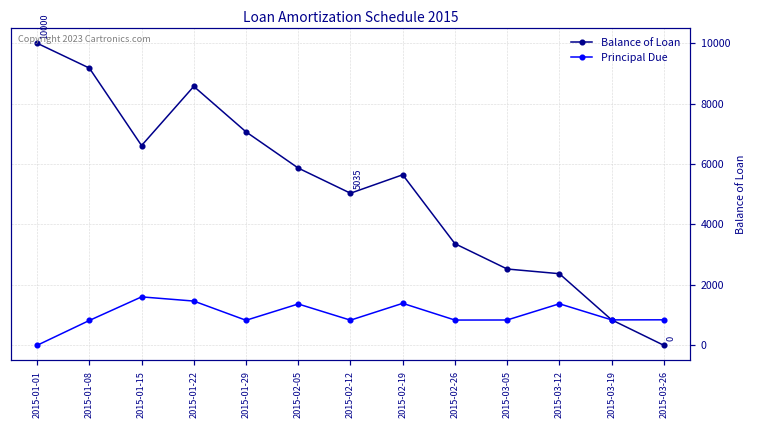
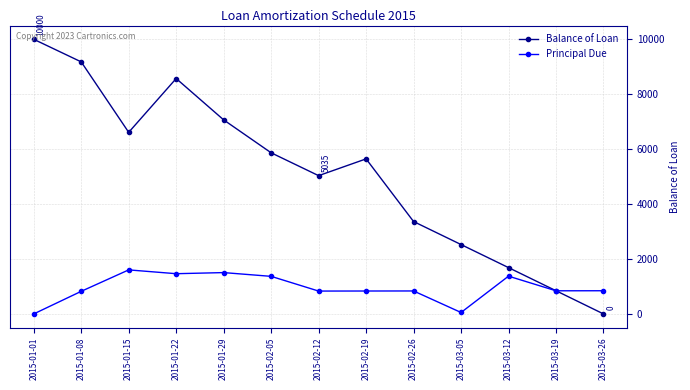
Principal Due, 2015-01-29: 800 -> 1500
Principal Due, 2015-02-19: 1400 -> 800
Principal Due, 2015-03-05: 800 -> 100
Balance of Loan, 2015-03-12: 2400 -> 1700
